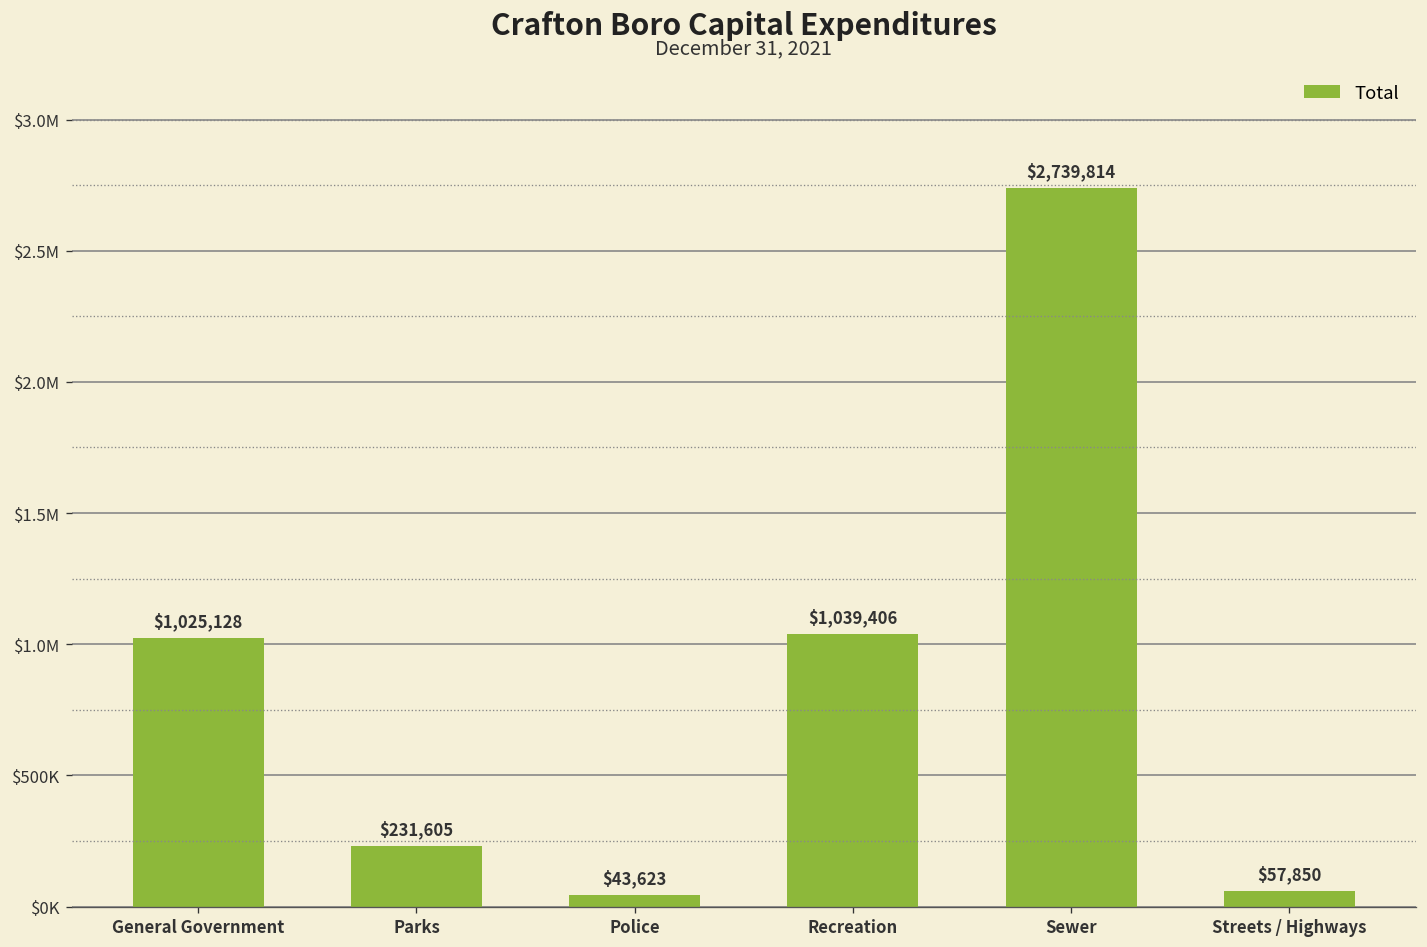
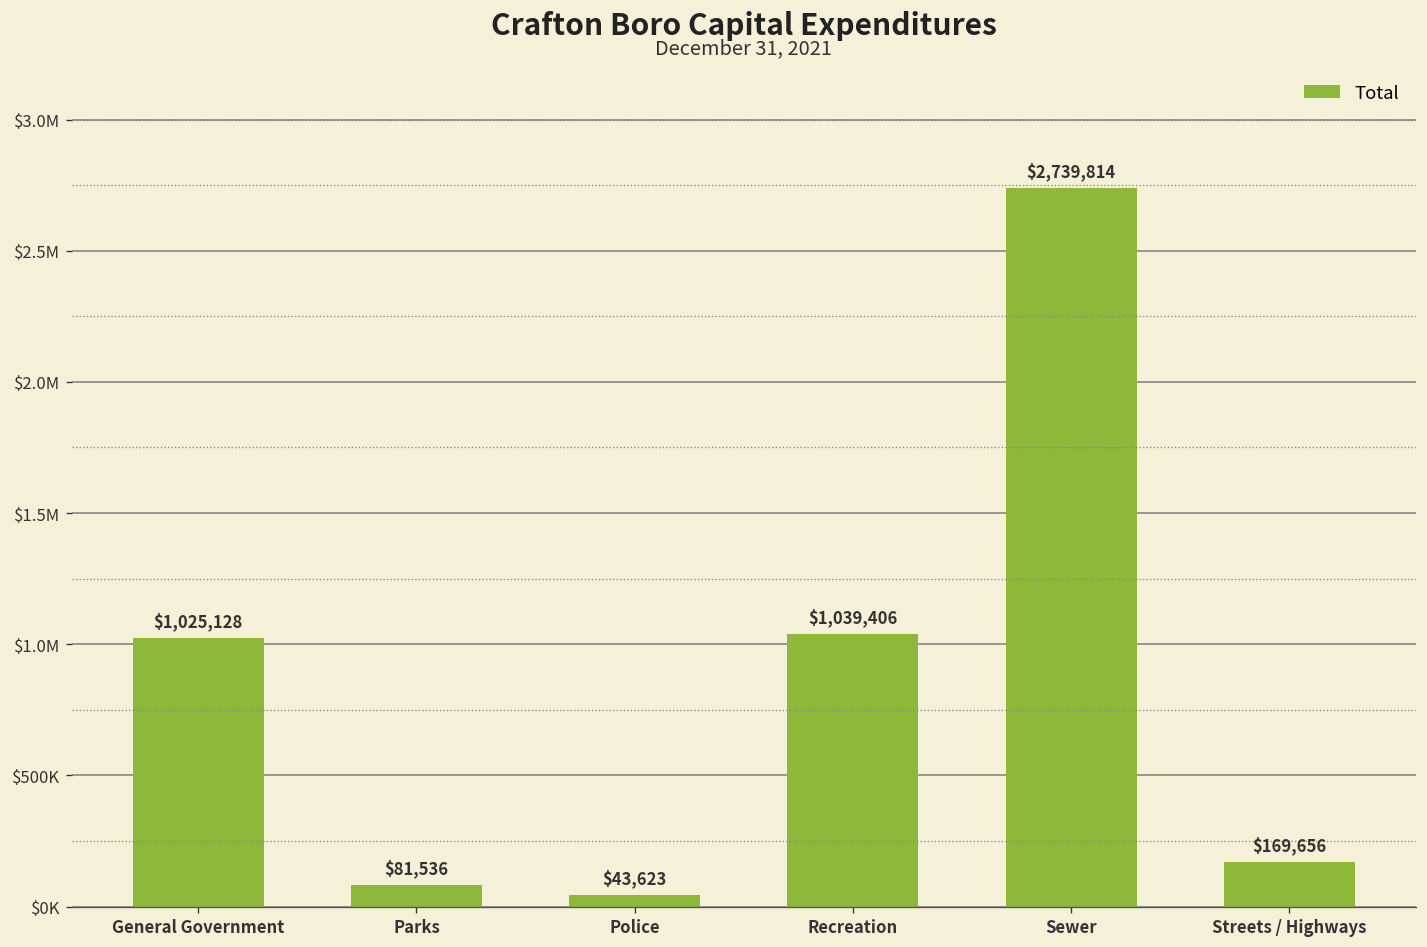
Parks: $231,605 -> $81,536
Streets / Highways: $57,850 -> $169,656
